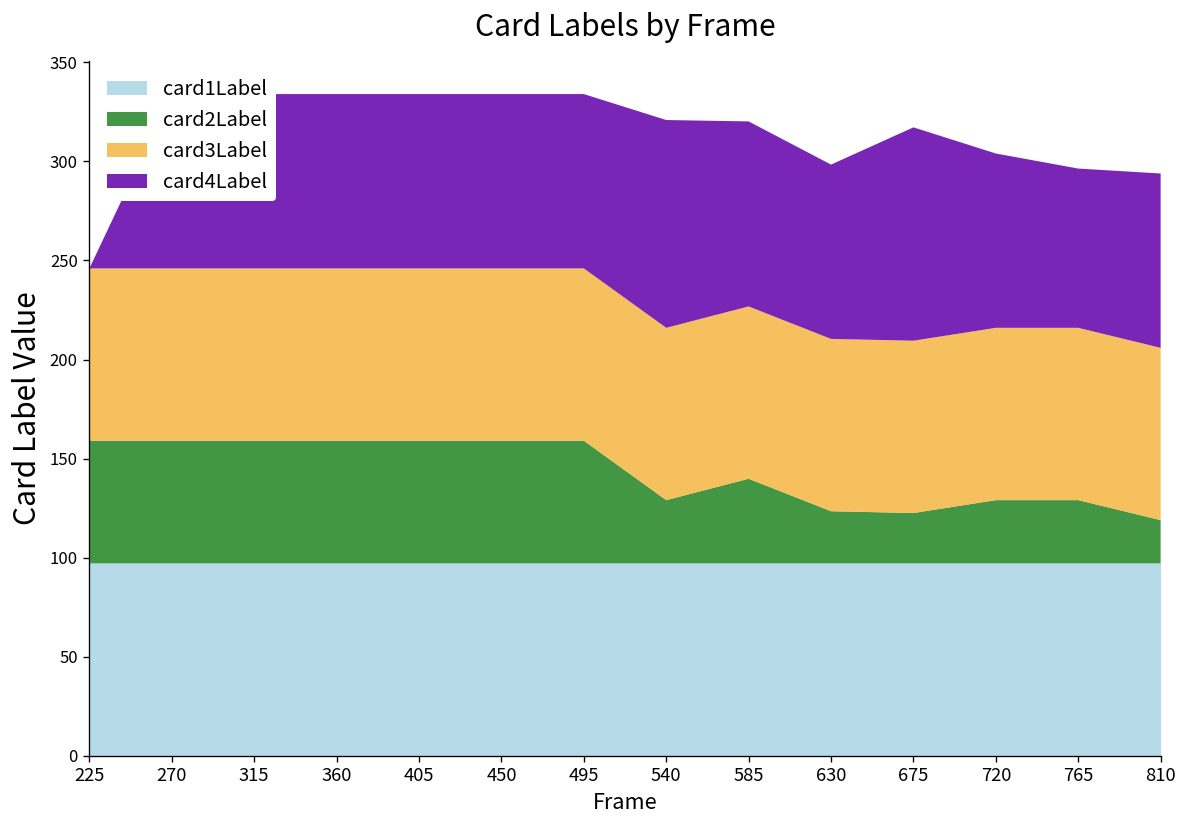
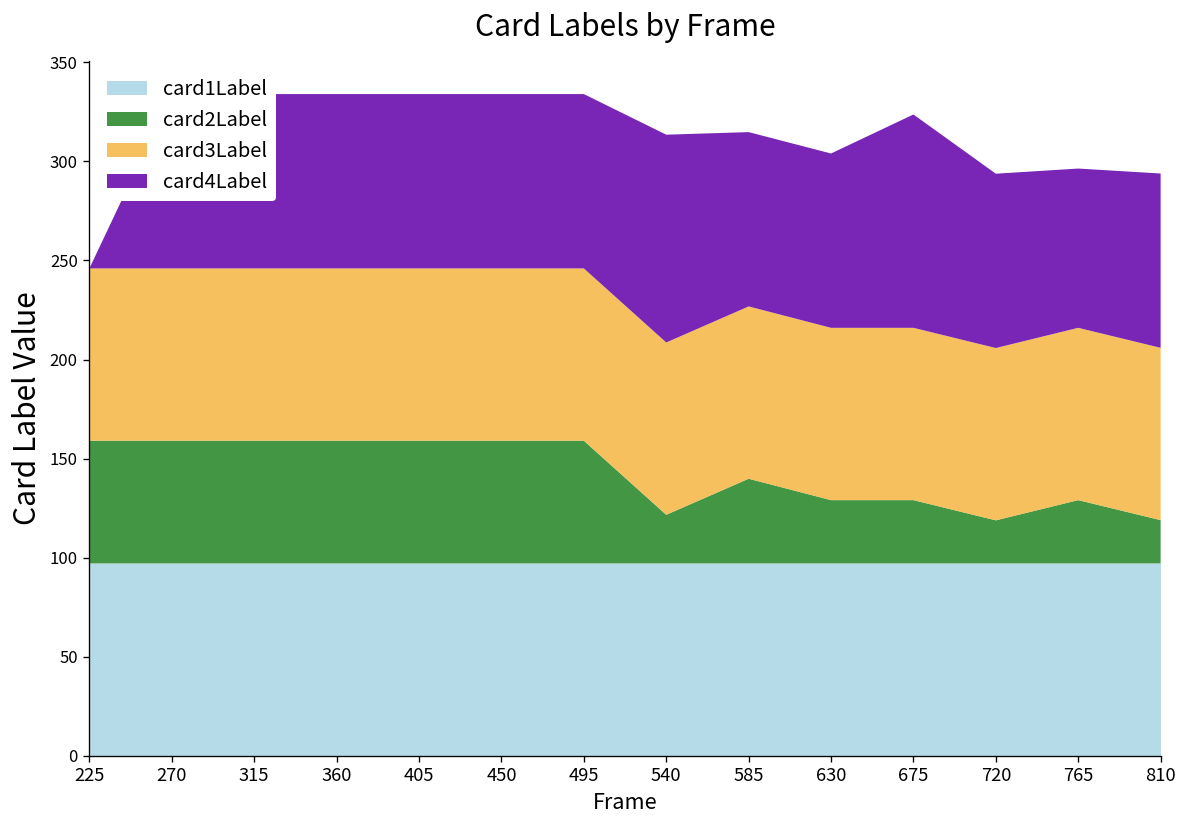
card2Label, 540: 32 -> 25
card4Label, 585: 93 -> 88
card2Label, 630: 26 -> 32
card2Label, 675: 26 -> 32
card2Label, 720: 32 -> 22
